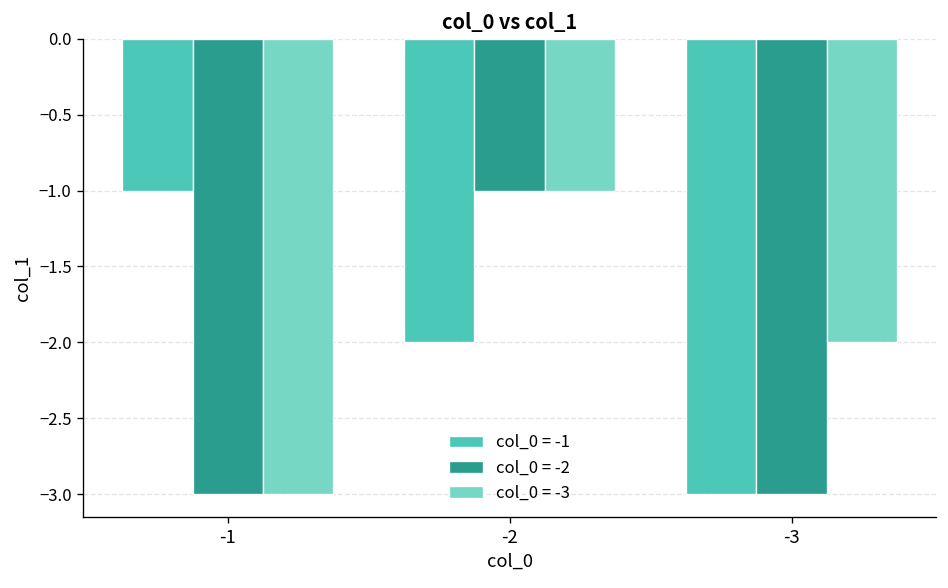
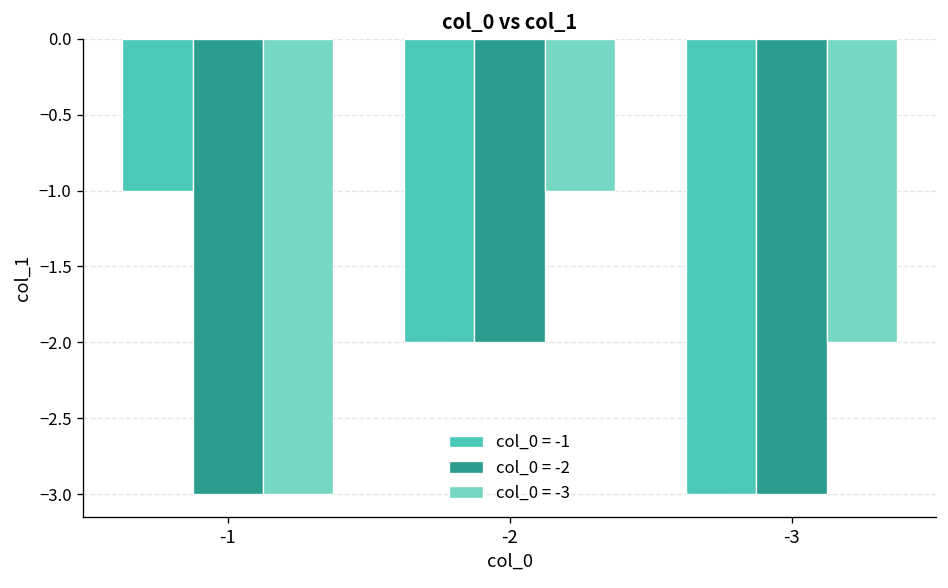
col_0 = -2, -2: -1 -> -2
